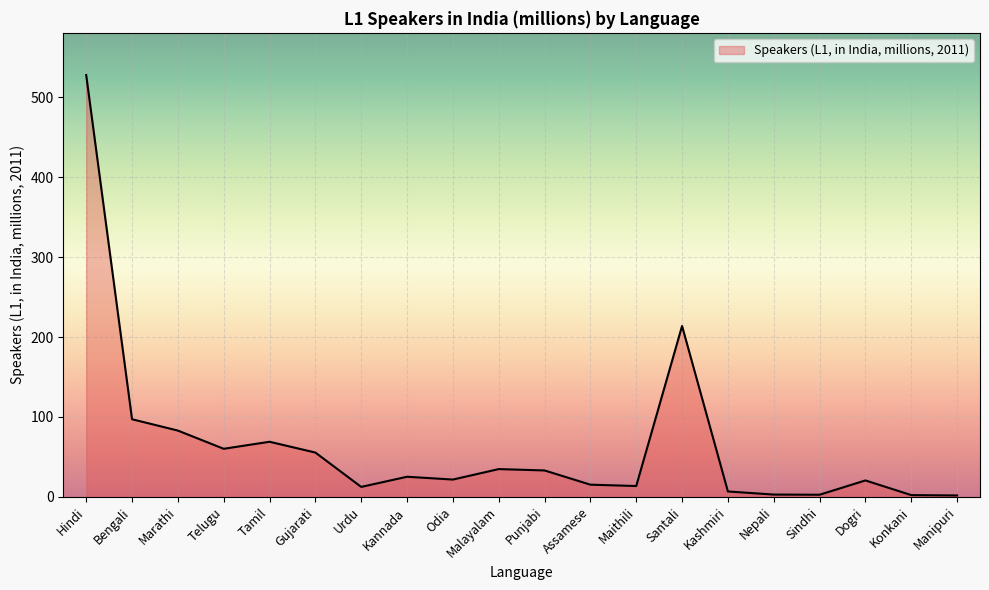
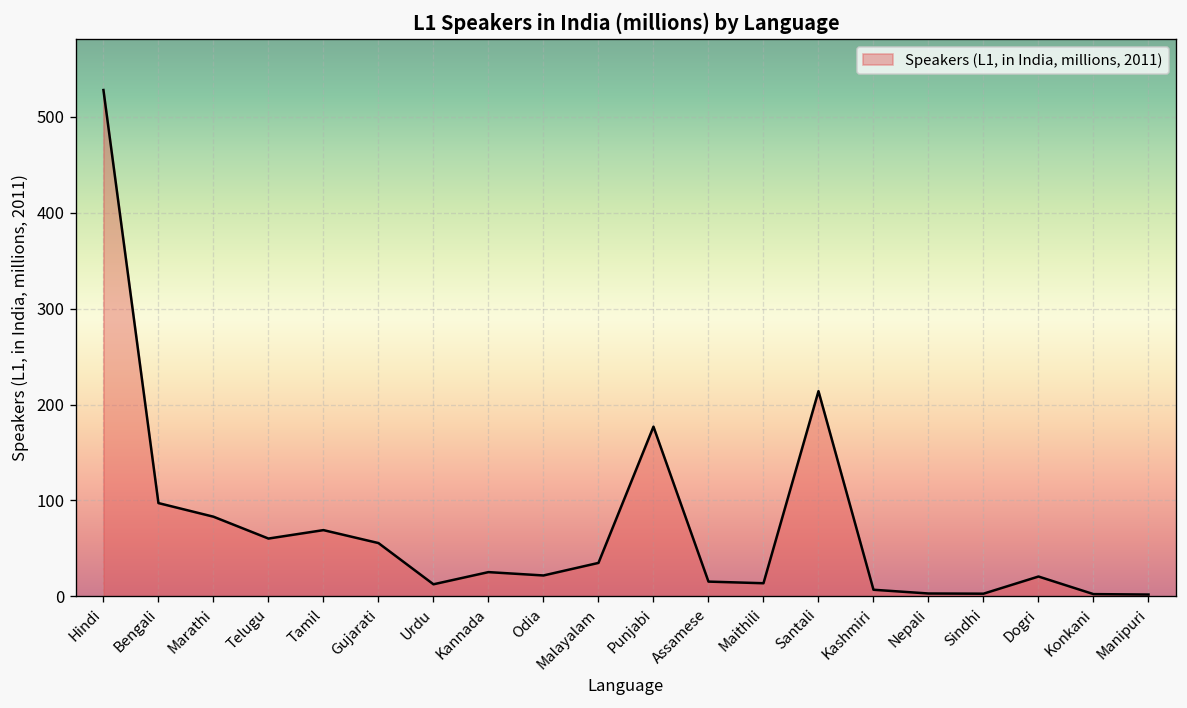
Punjabi: 30 -> 180
